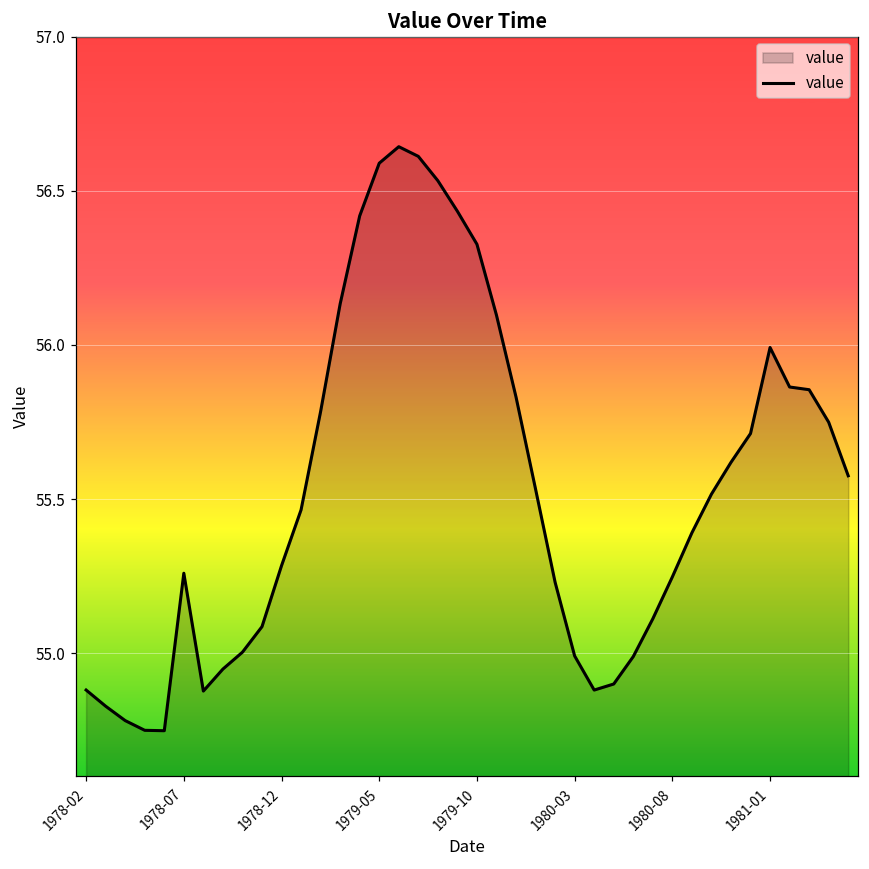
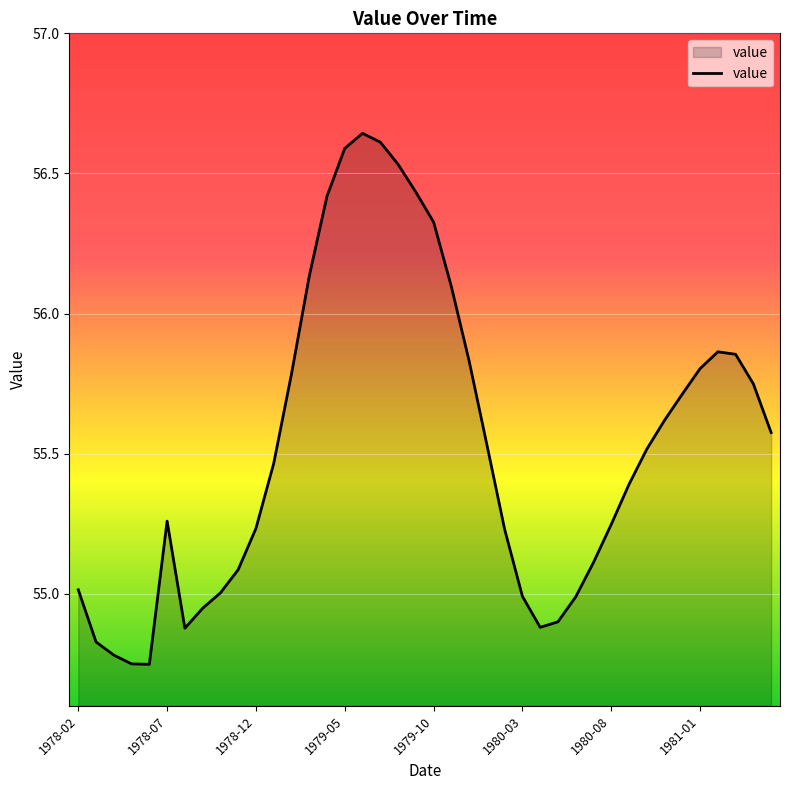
1978-02: 54.88 -> 55.01
1978-12: 55.28 -> 55.23
1981-01: 55.99 -> 55.80
